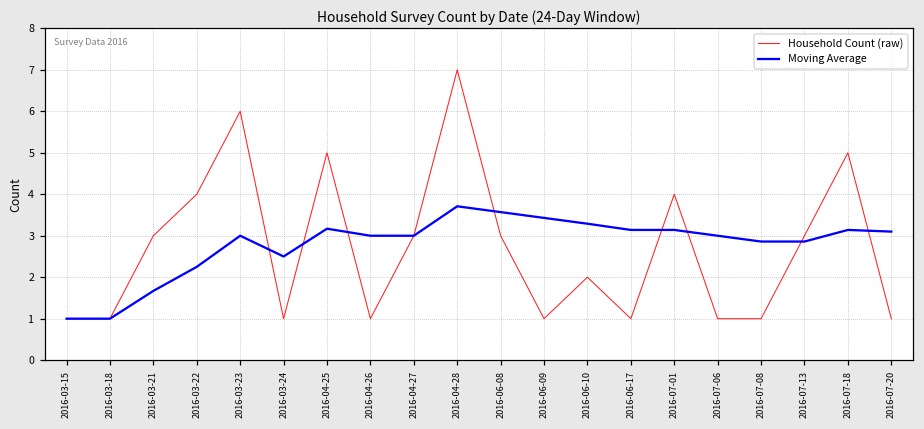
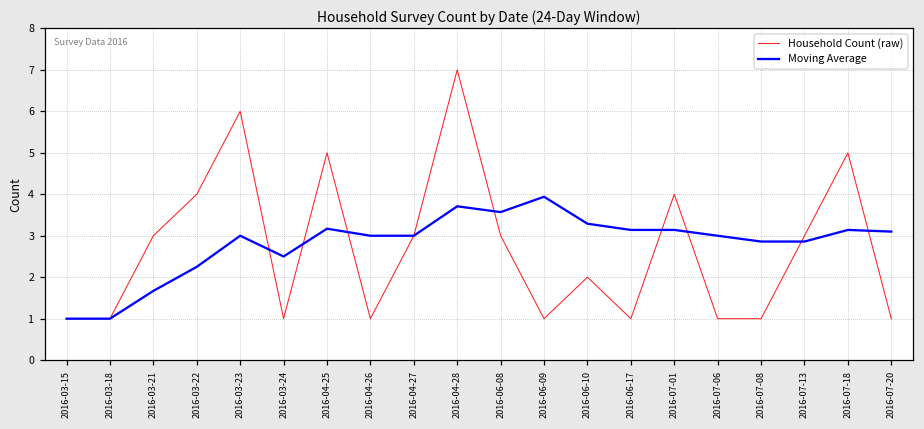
Moving Average, 2016-06-09: 3.4 -> 3.9
